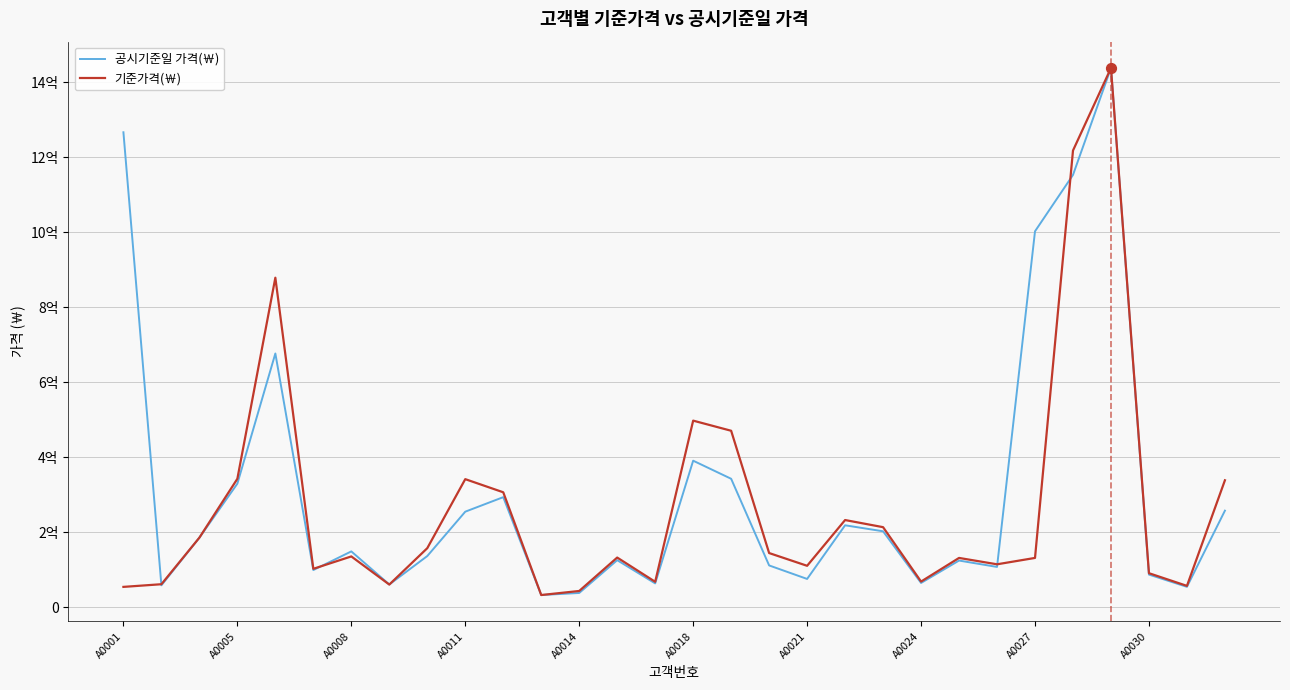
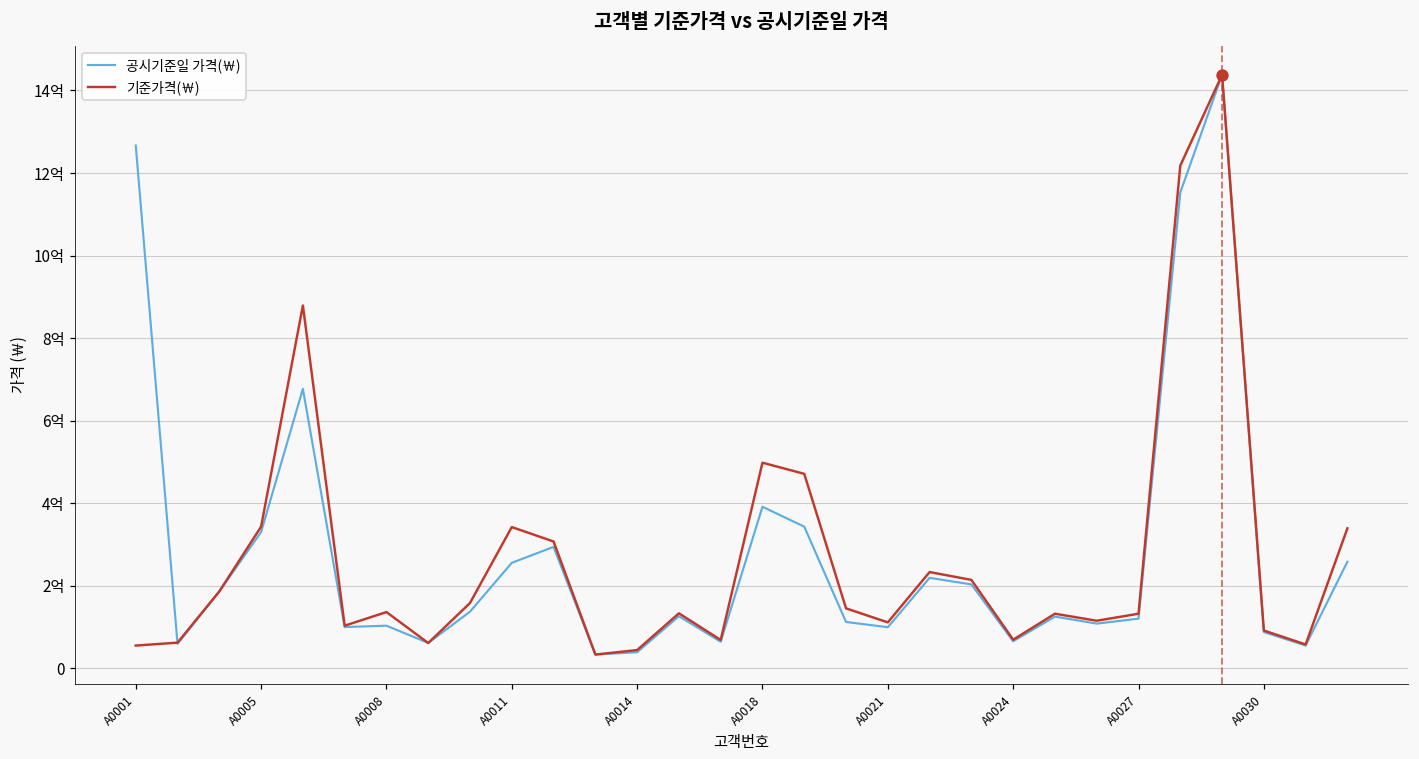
공시기준일 가격(￦), A0008: 1.5억 -> 1.0억
공시기준일 가격(￦), A0021: 0.8억 -> 1.0억
공시기준일 가격(￦), A0027: 10.0억 -> 1.2억
